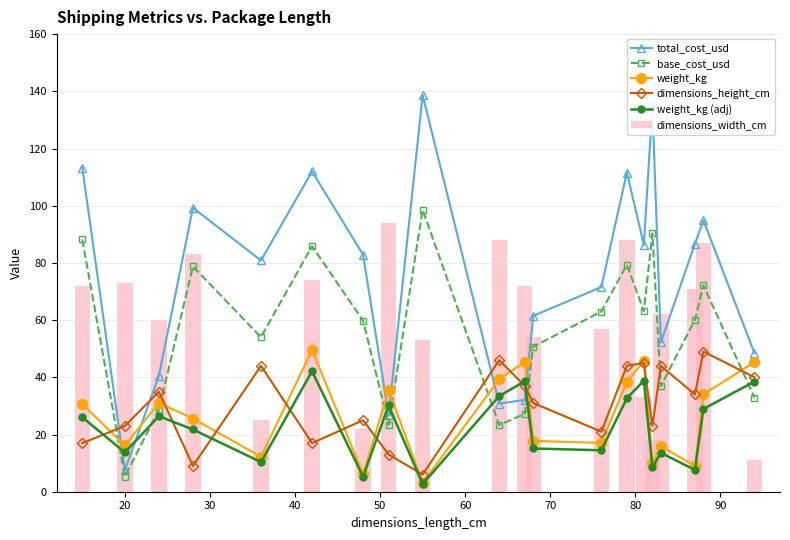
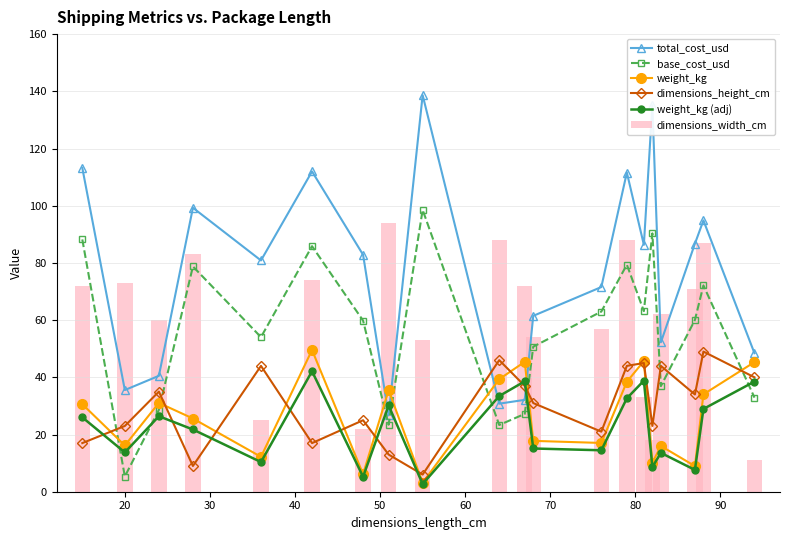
total_cost_usd, 20: 8 -> 36
